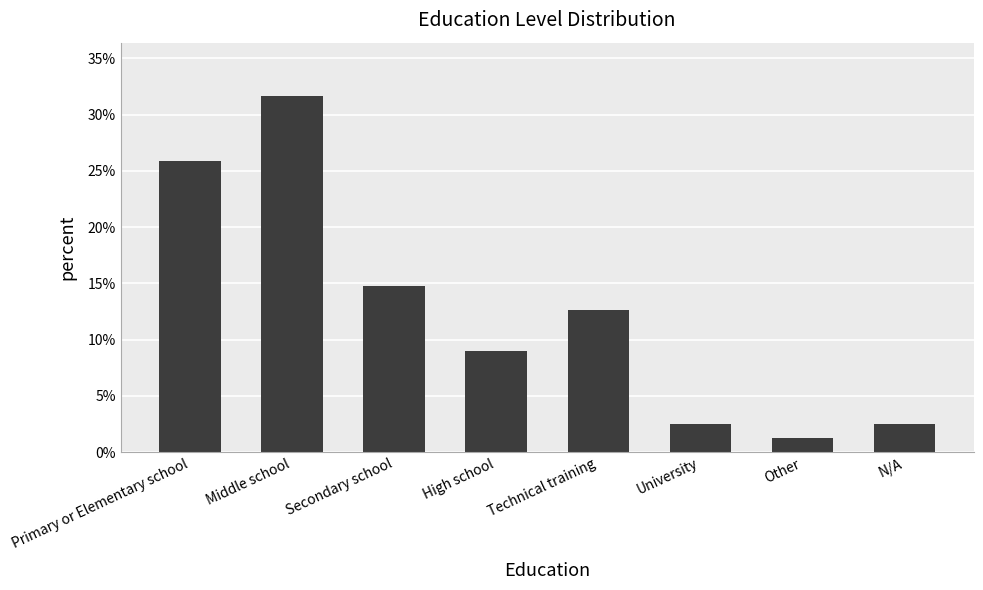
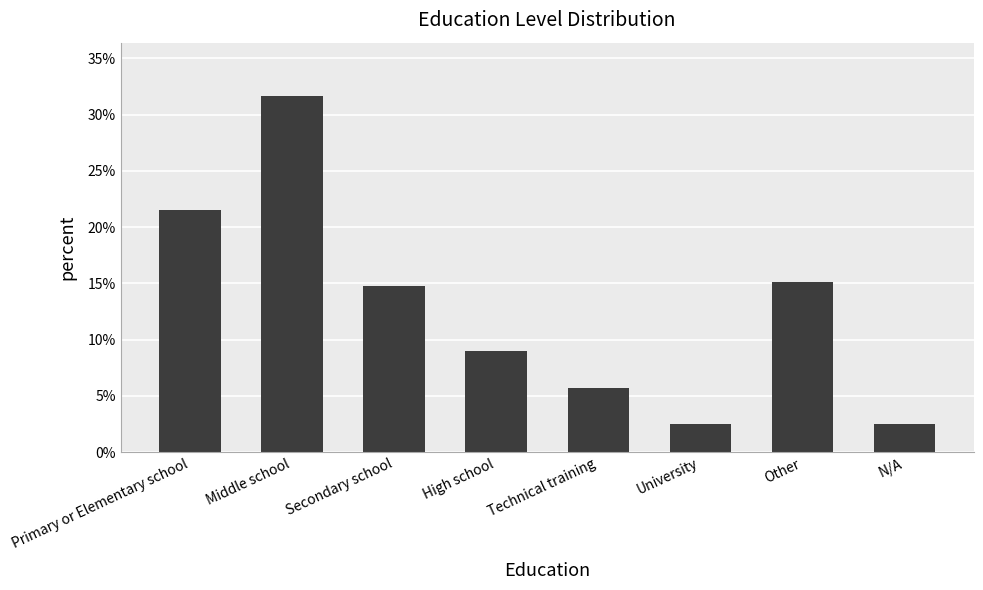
Primary or Elementary school: 25.9% -> 21.5%
Technical training: 12.7% -> 5.7%
Other: 1.3% -> 15.2%
